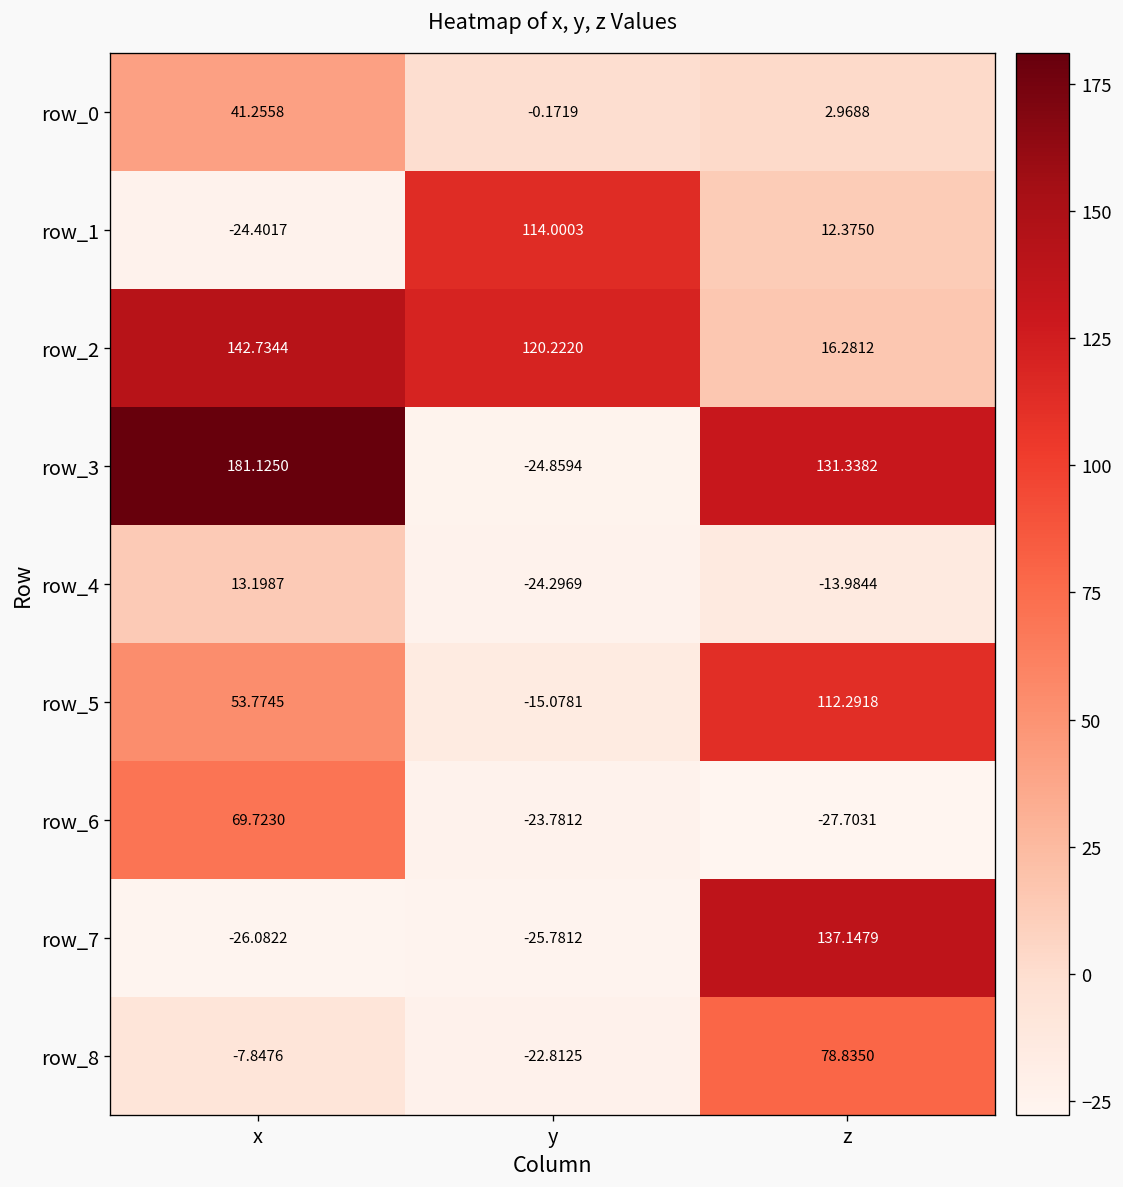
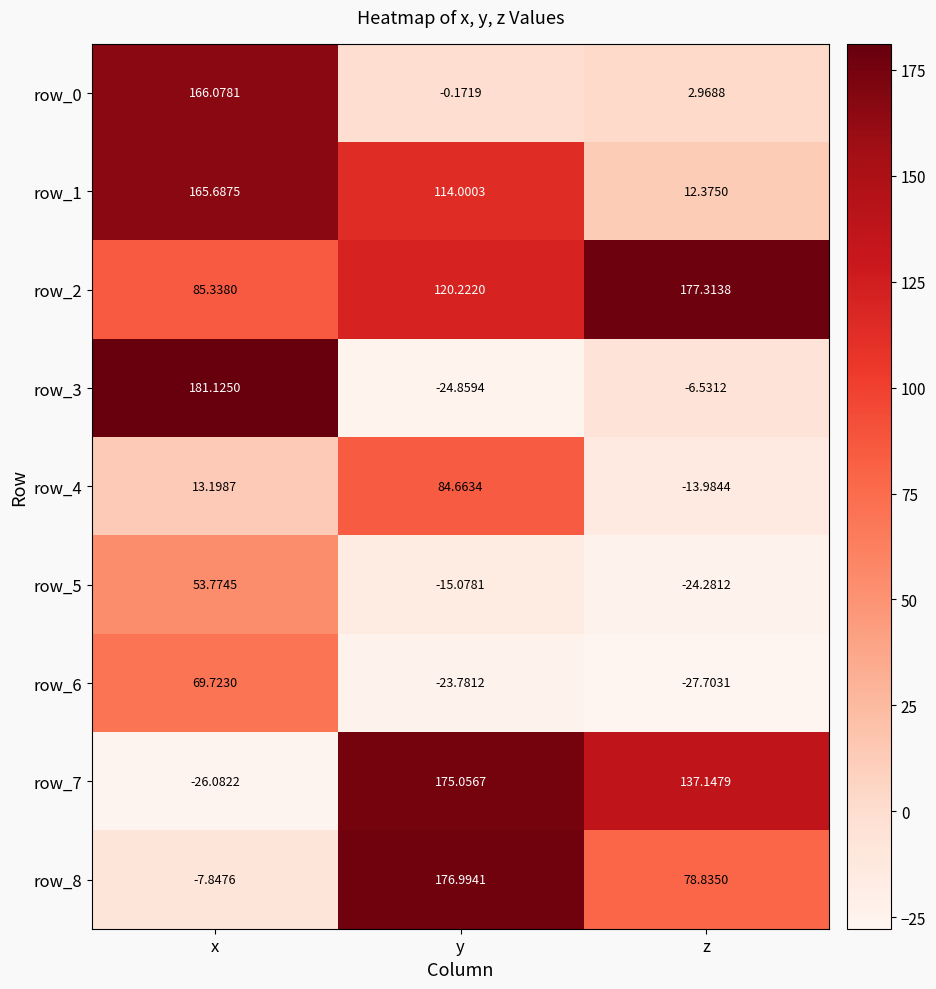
row_0, x: 41.2558 -> 166.0781
row_1, x: -24.4017 -> 165.6875
row_2, x: 142.7344 -> 85.3380
row_2, z: 16.2812 -> 177.3138
row_3, z: 131.3382 -> -6.5312
row_4, y: -24.2969 -> 84.6634
row_5, z: 112.2918 -> -24.2812
row_7, y: -25.7812 -> 175.0567
row_8, y: -22.8125 -> 176.9941
